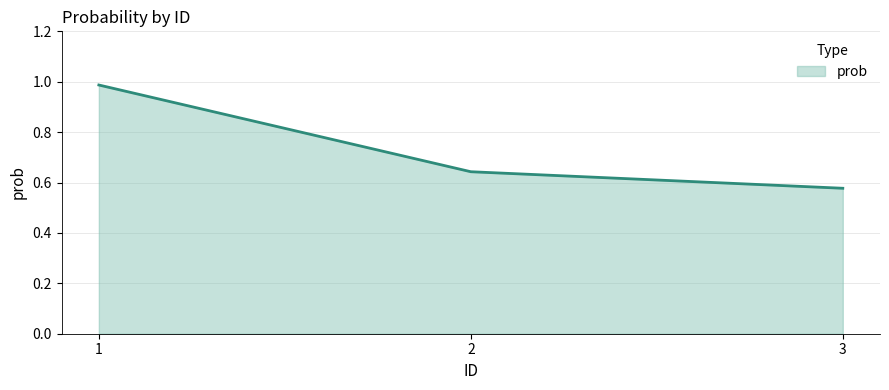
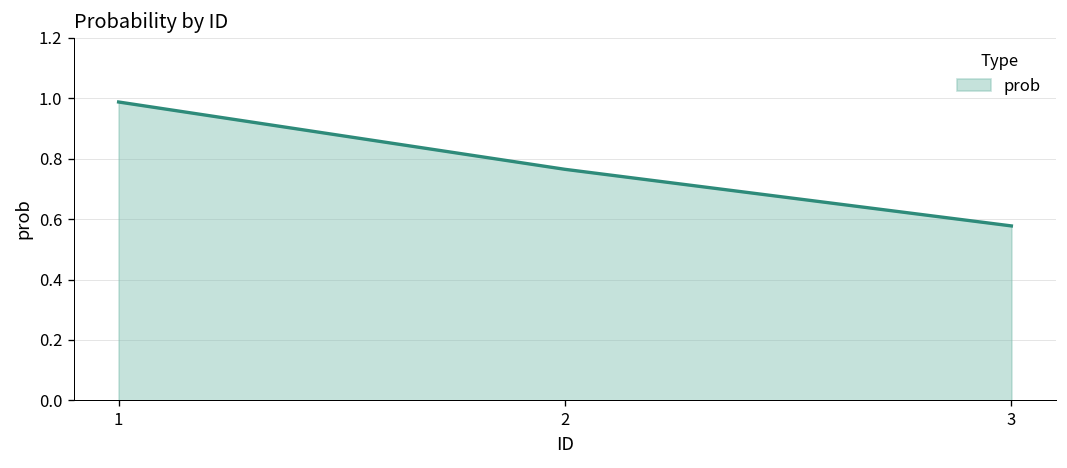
2: 0.64 -> 0.76
